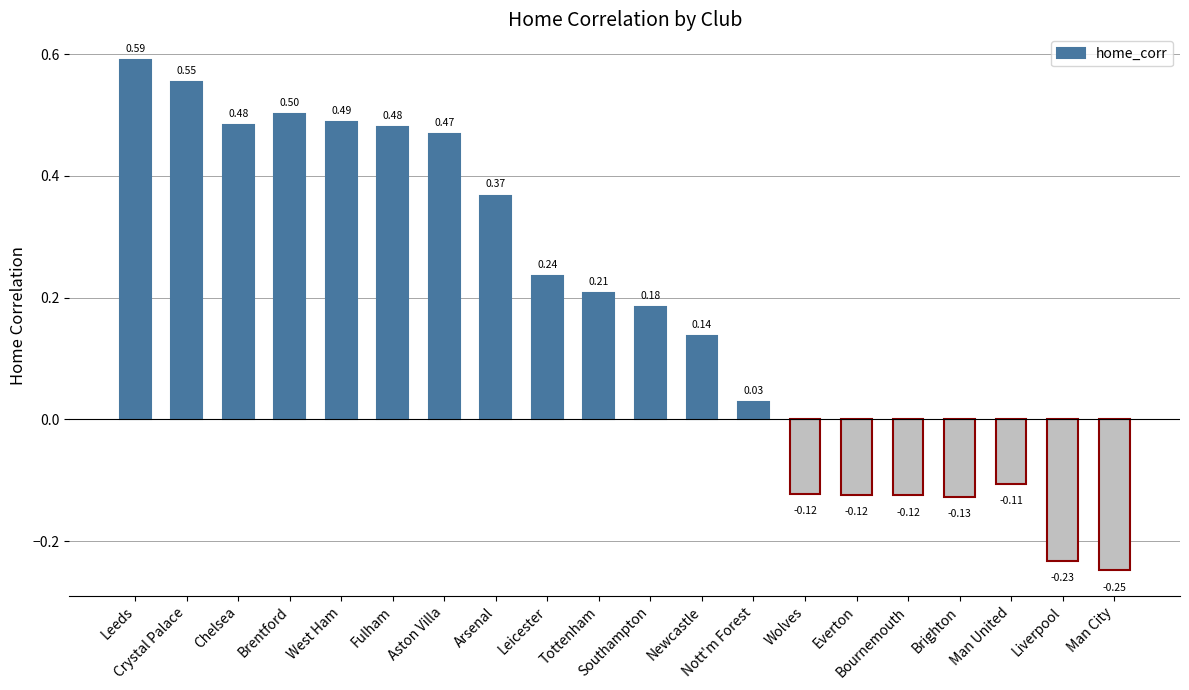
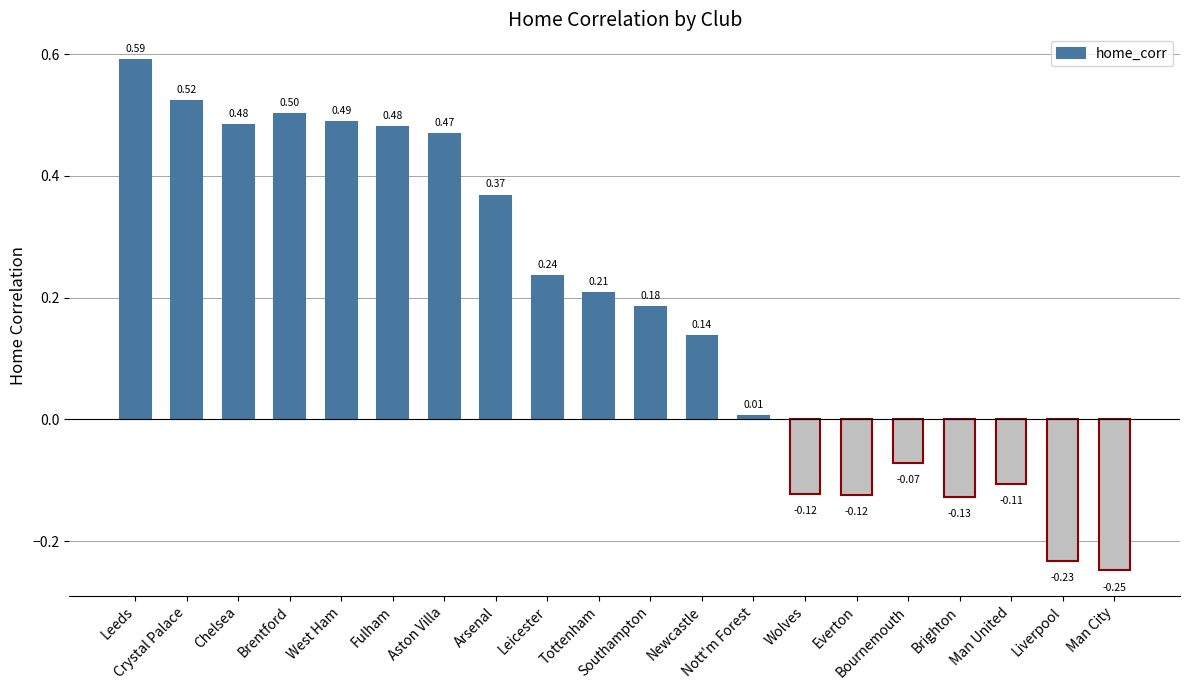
Crystal Palace: 0.55 -> 0.52
Nott'm Forest: 0.03 -> 0.01
Bournemouth: -0.12 -> -0.07
